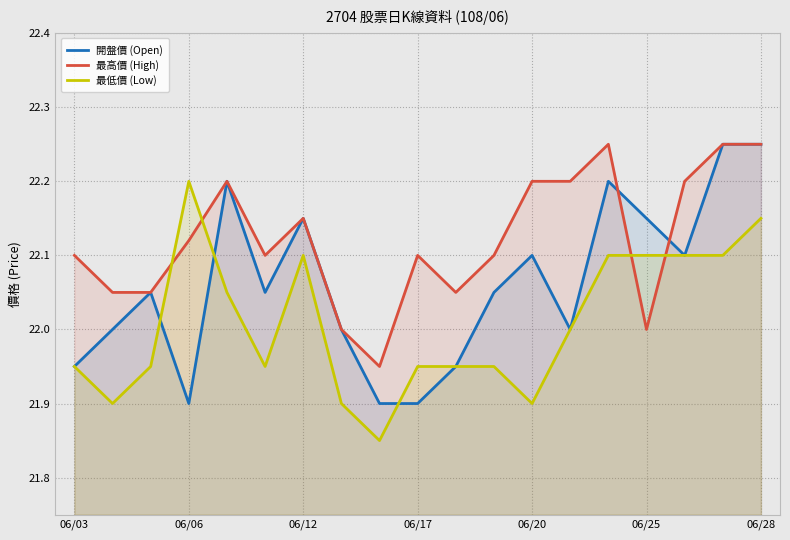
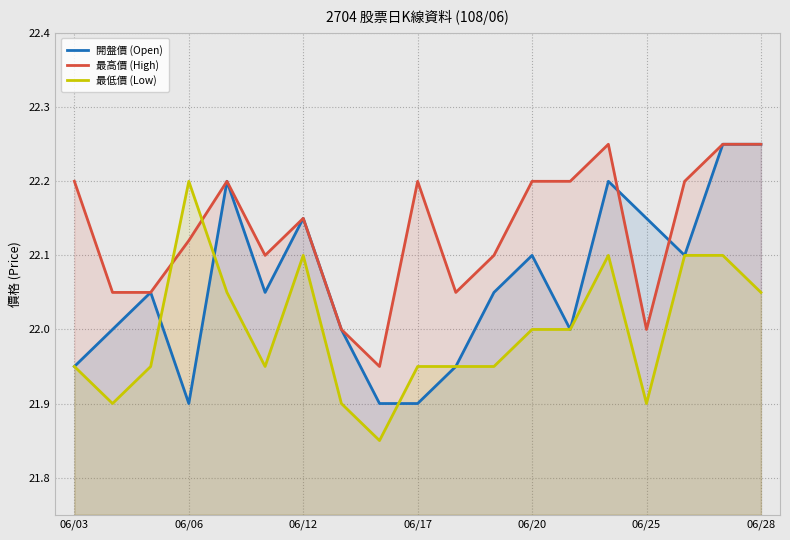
最高價 (High), 06/03: 22.1 -> 22.2
最高價 (High), 06/17: 22.1 -> 22.2
最低價 (Low), 06/20: 21.9 -> 22.0
最低價 (Low), 06/25: 22.1 -> 21.9
最低價 (Low), 06/28: 22.15 -> 22.05
